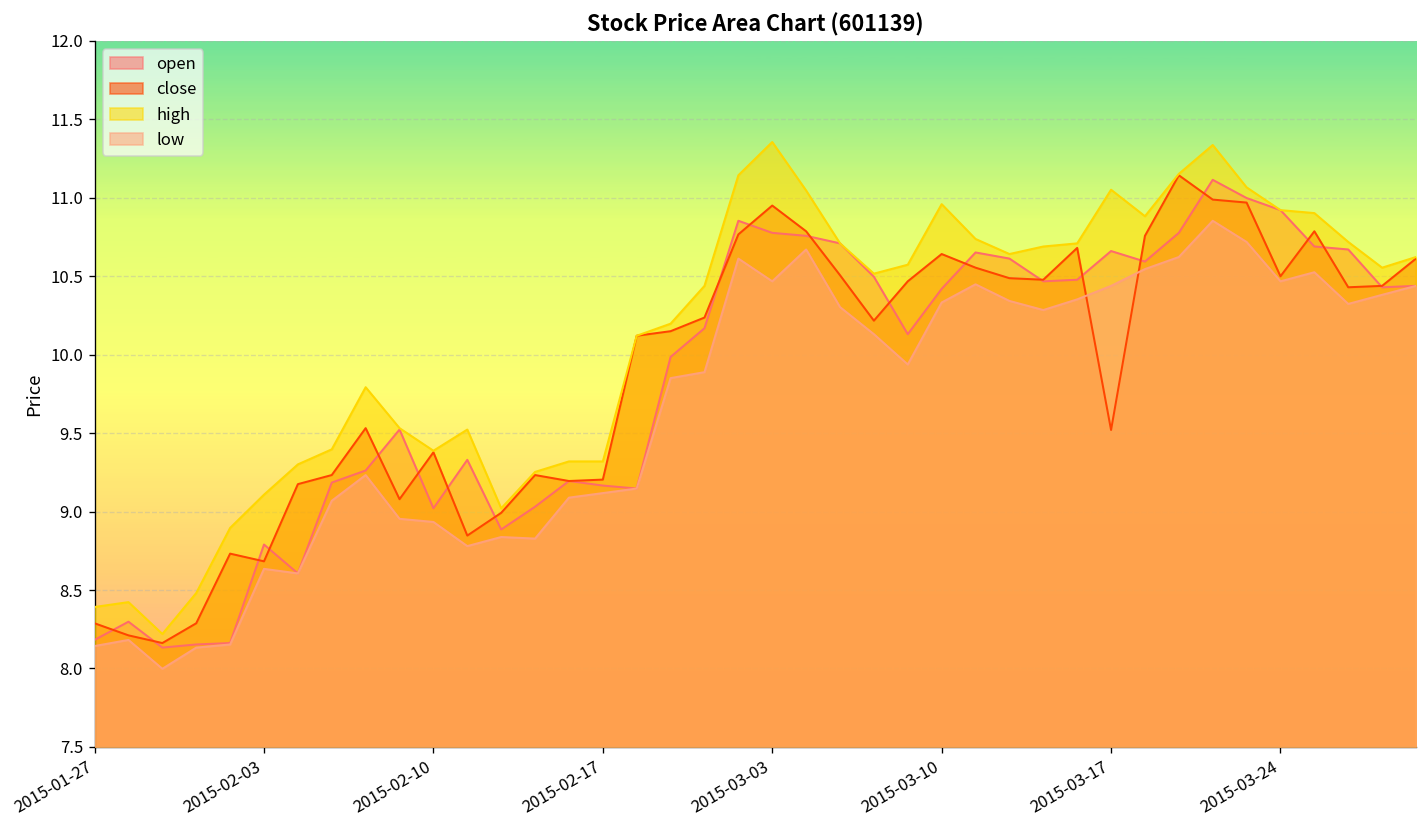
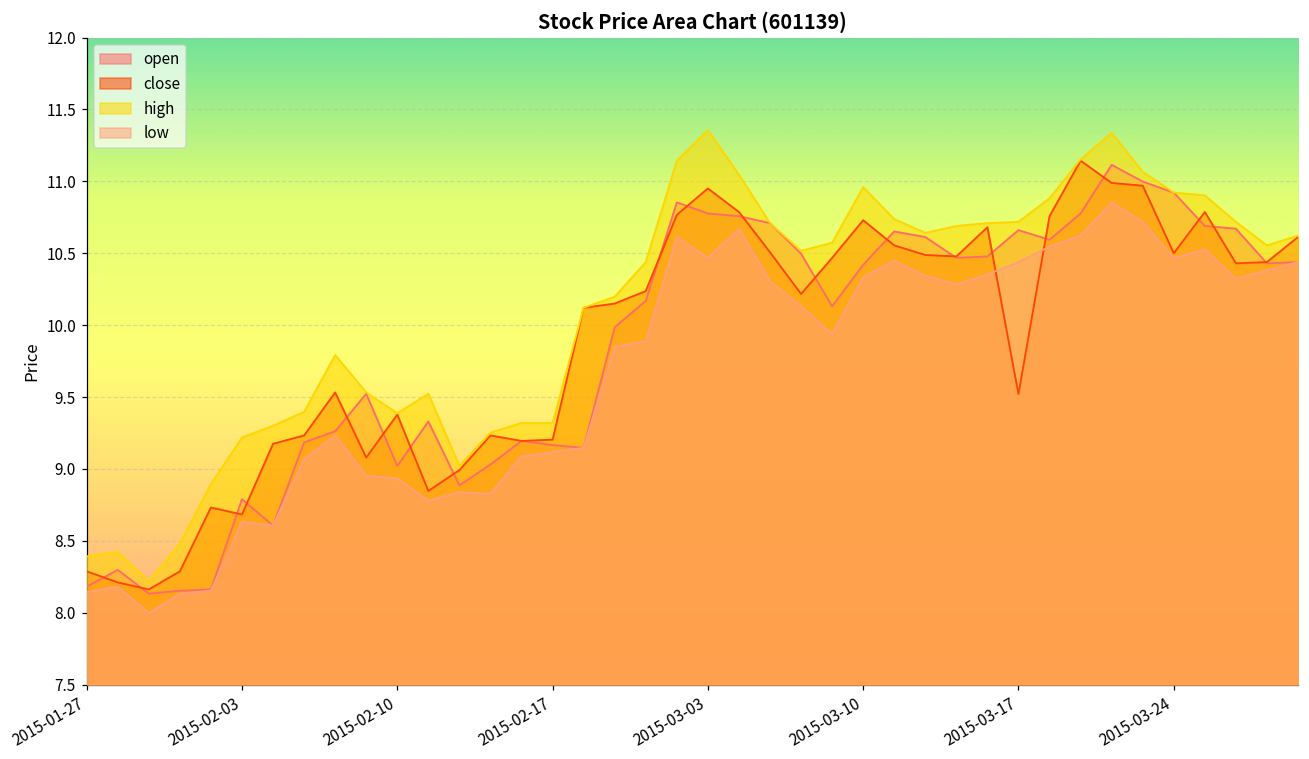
high, 2015-02-03: 9.11 -> 9.22
close, 2015-03-10: 10.64 -> 10.73
high, 2015-03-17: 11.05 -> 10.72
